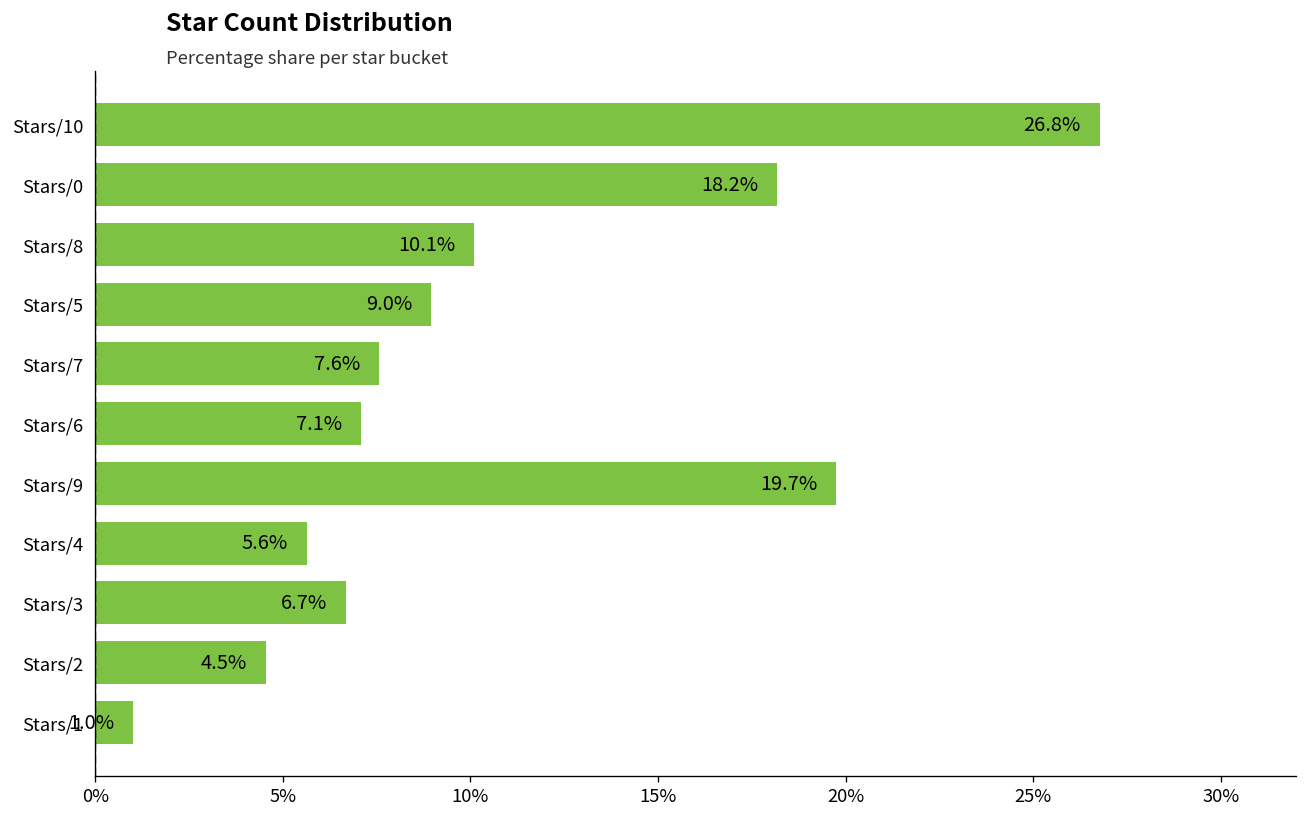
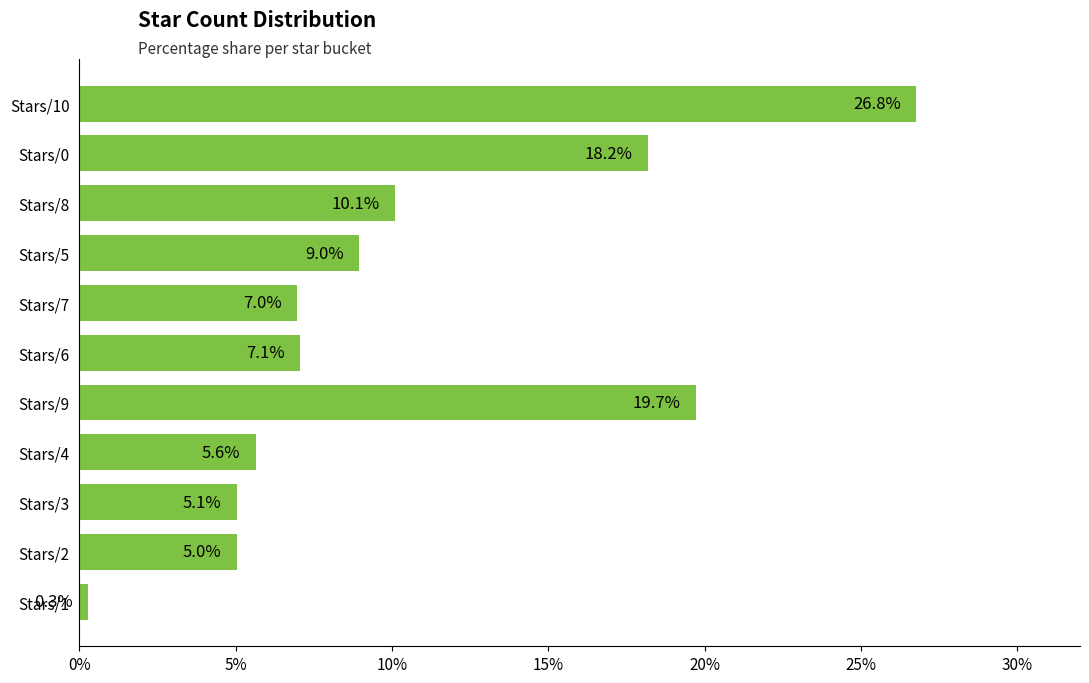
Stars/7: 7.6% -> 7.0%
Stars/3: 6.7% -> 5.1%
Stars/2: 4.5% -> 5.0%
Stars/1: 1.0% -> 0.3%
